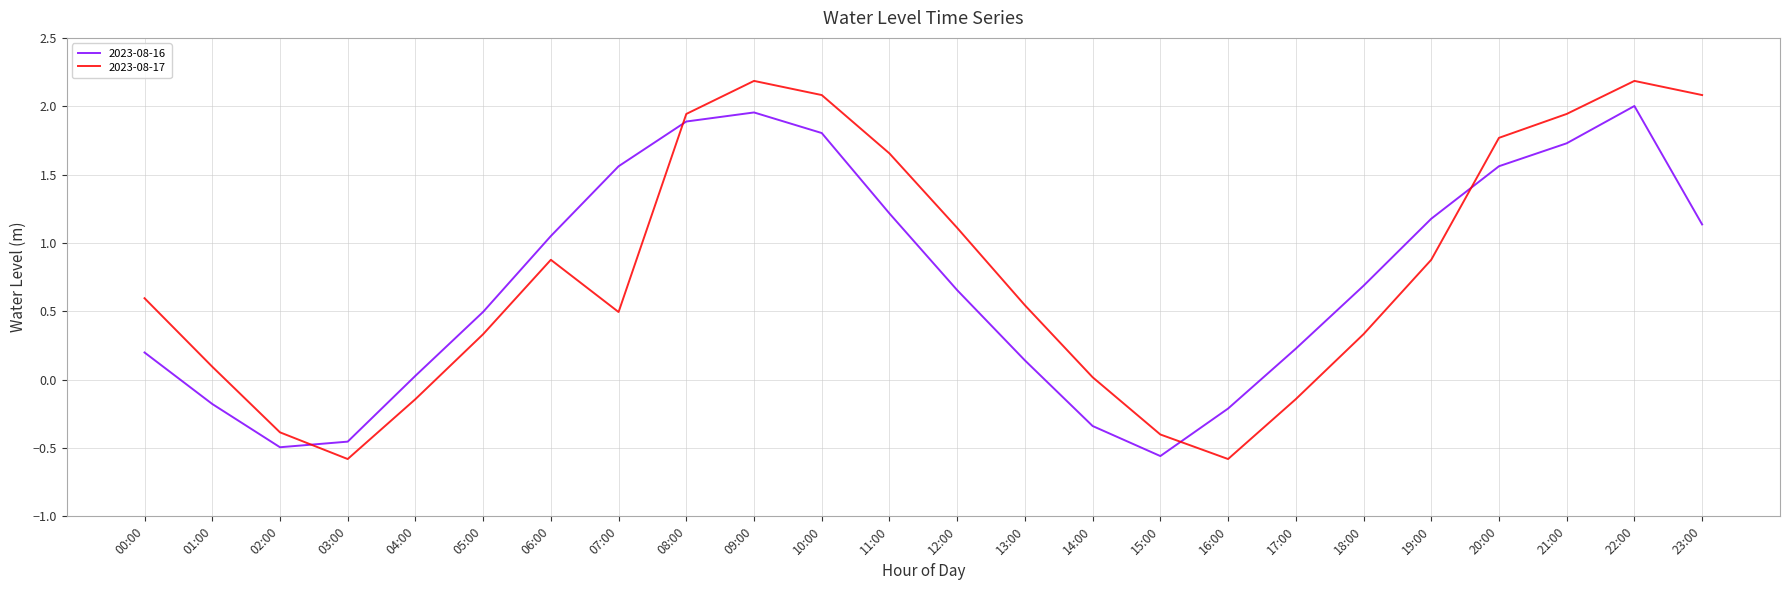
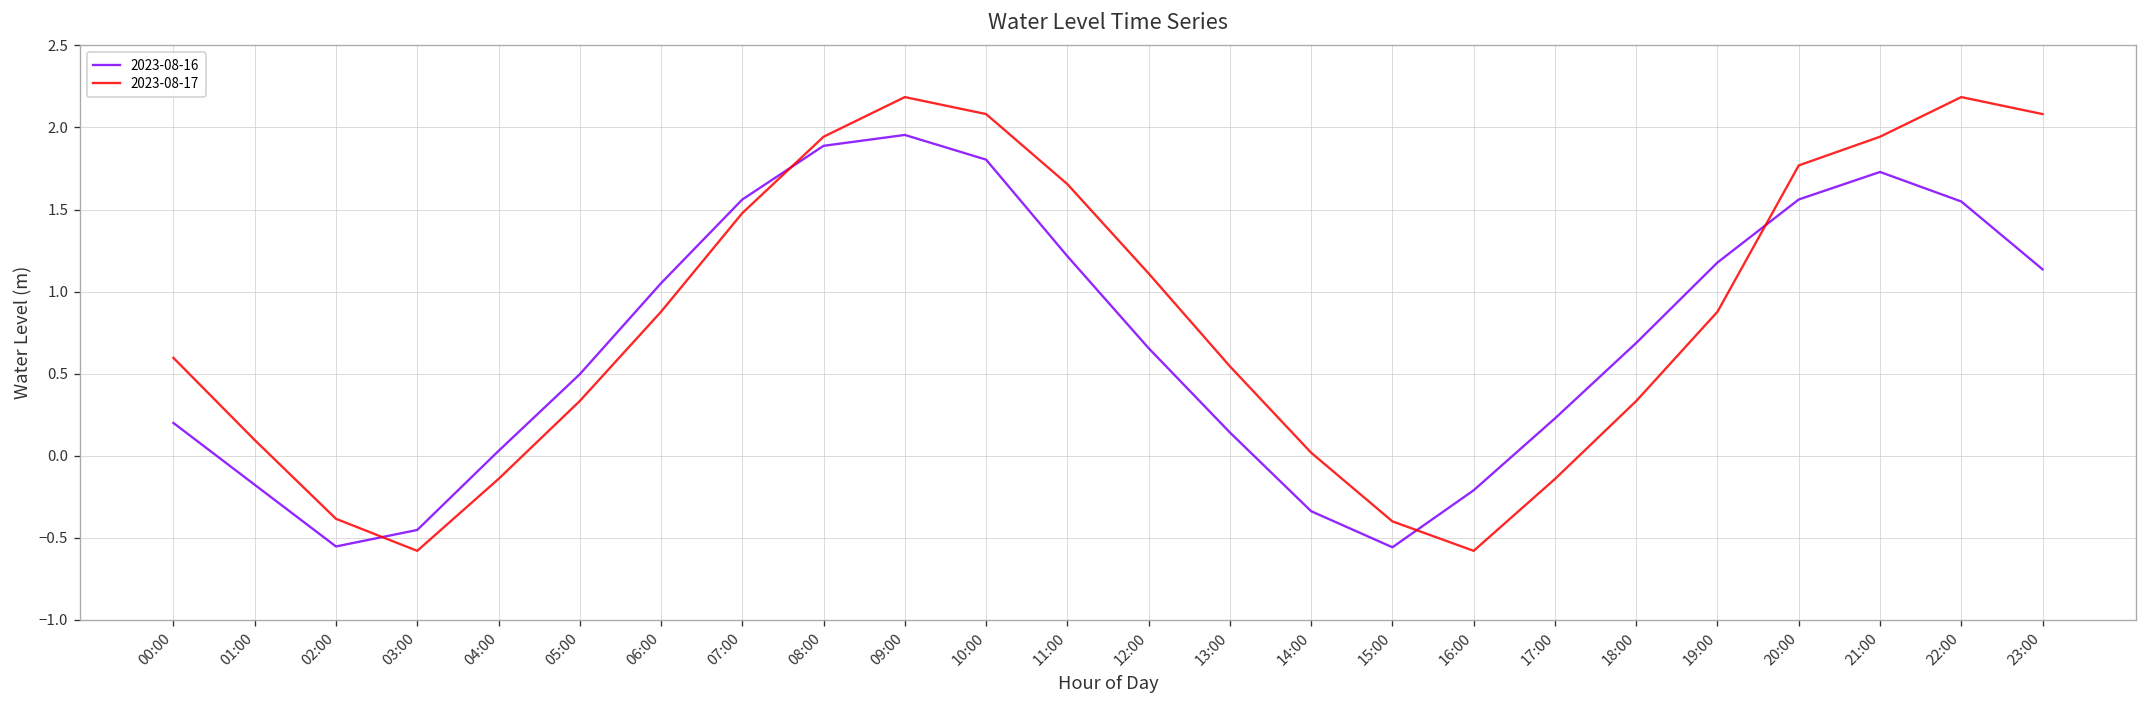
2023-08-16, 02:00: -0.49 -> -0.55
2023-08-17, 07:00: 0.49 -> 1.48
2023-08-16, 22:00: 2.00 -> 1.55
